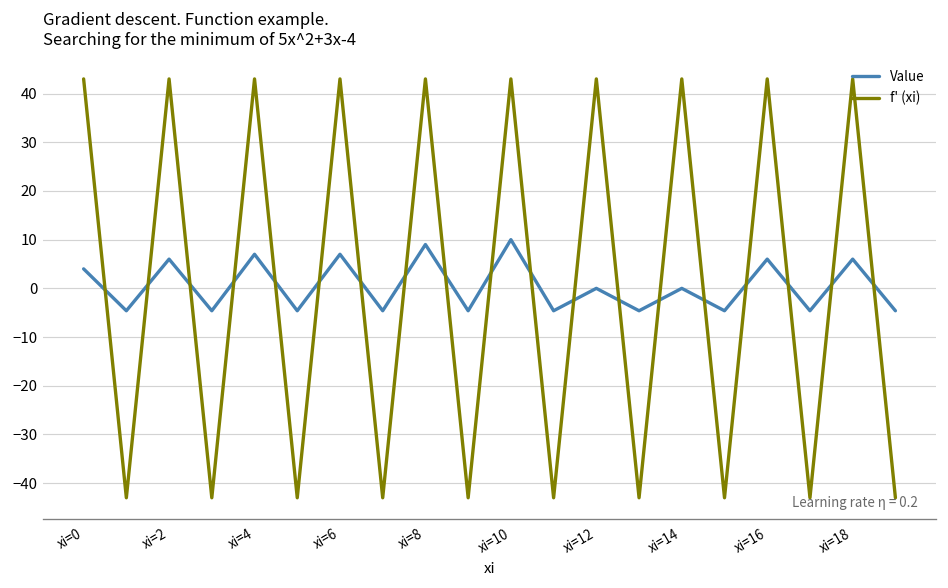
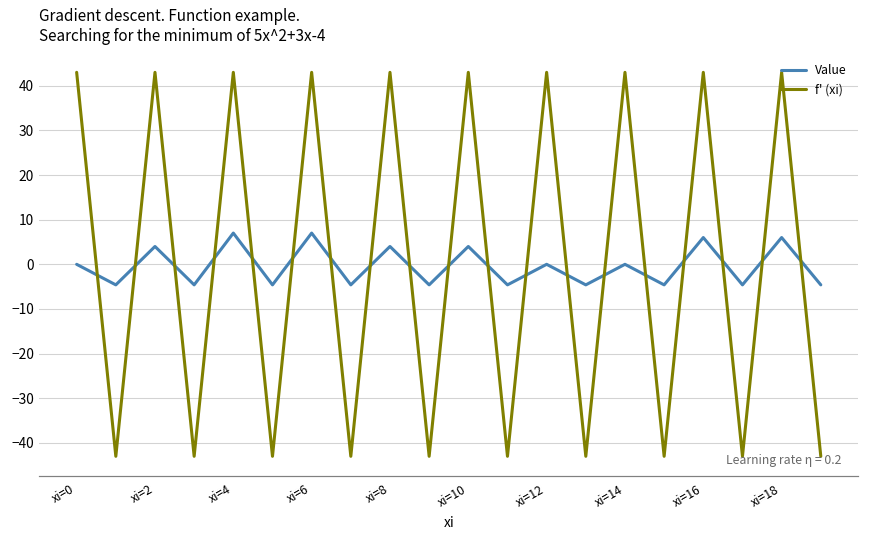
Value, xi=0: 4 -> 0
Value, xi=2: 6 -> 4
Value, xi=8: 9 -> 4
Value, xi=10: 10 -> 4
